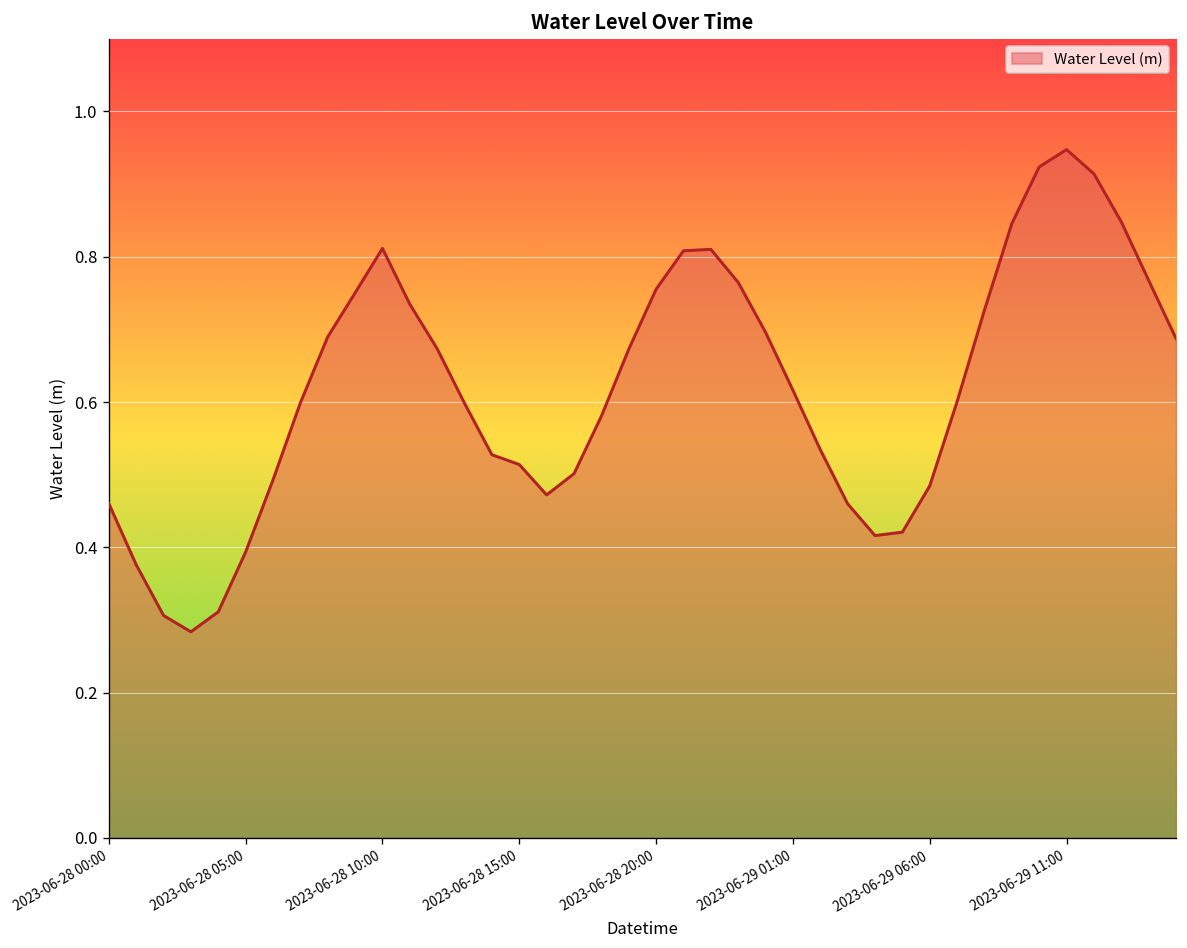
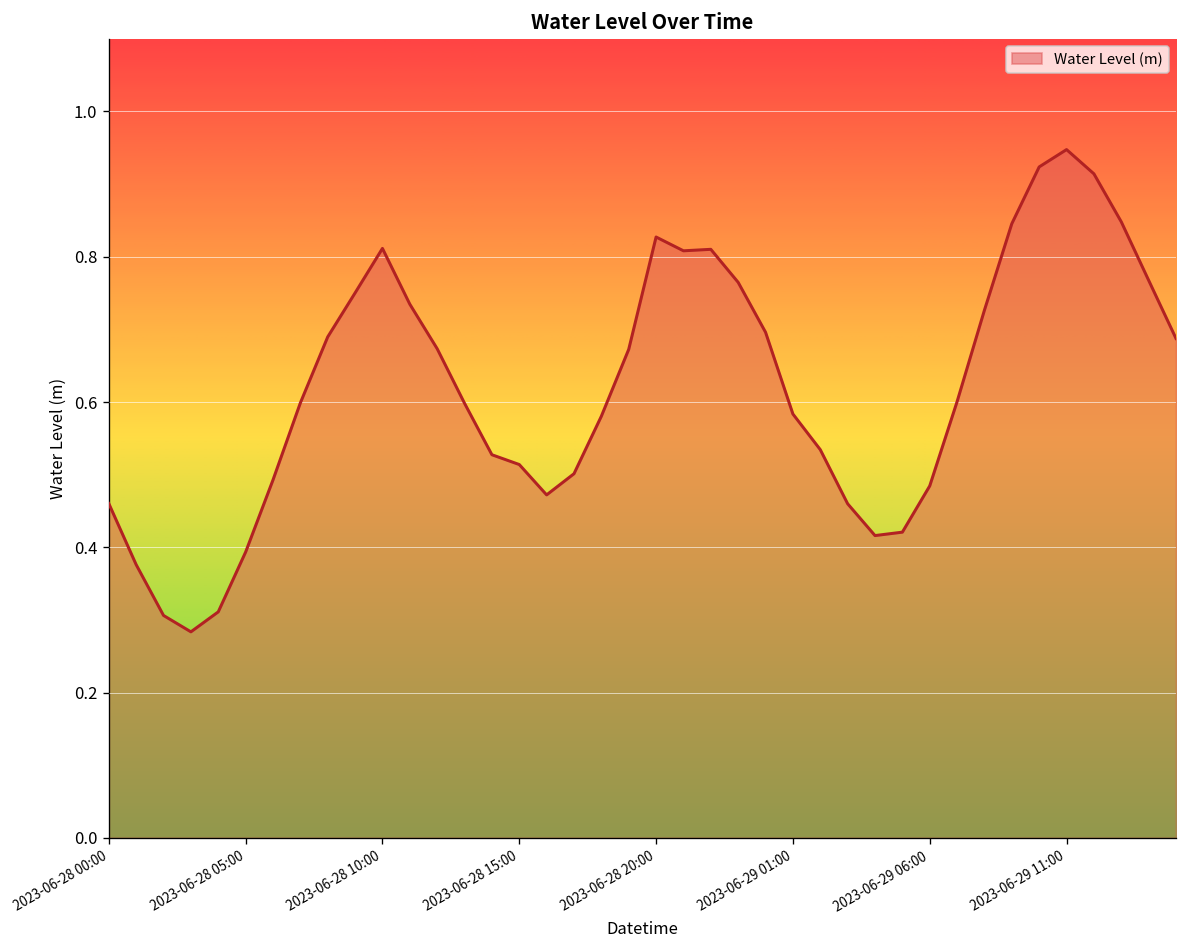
2023-06-28 20:00: 0.76 -> 0.83
2023-06-29 01:00: 0.62 -> 0.58
